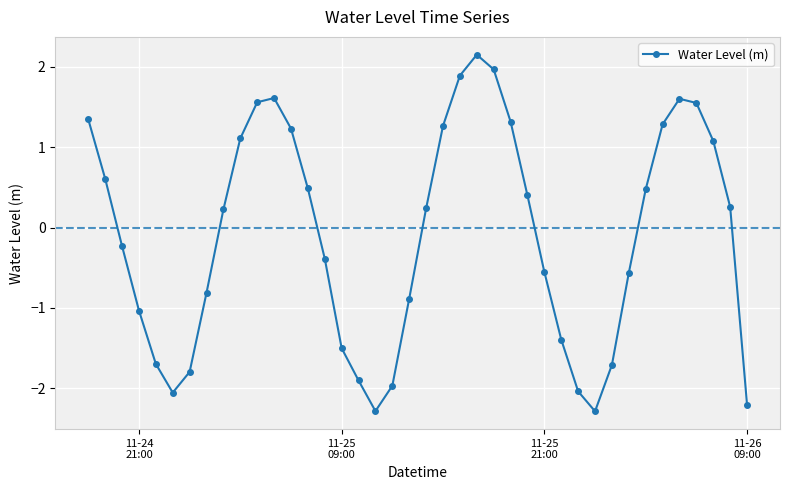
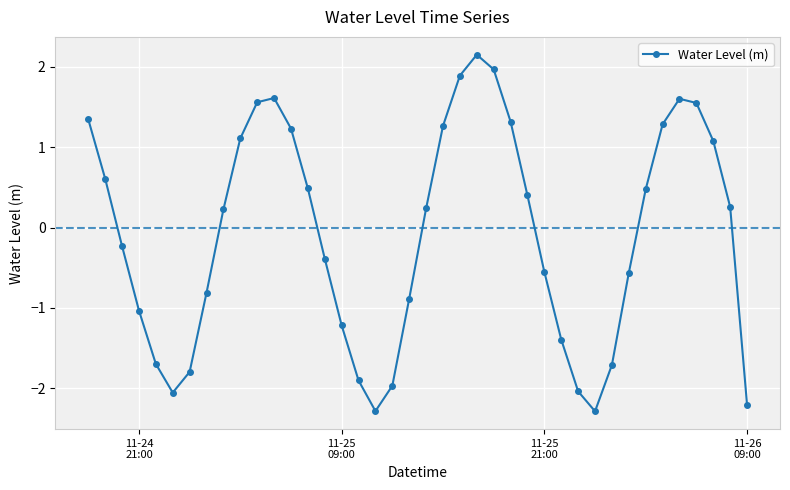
11-25 09:00: -1.5 -> -1.2
